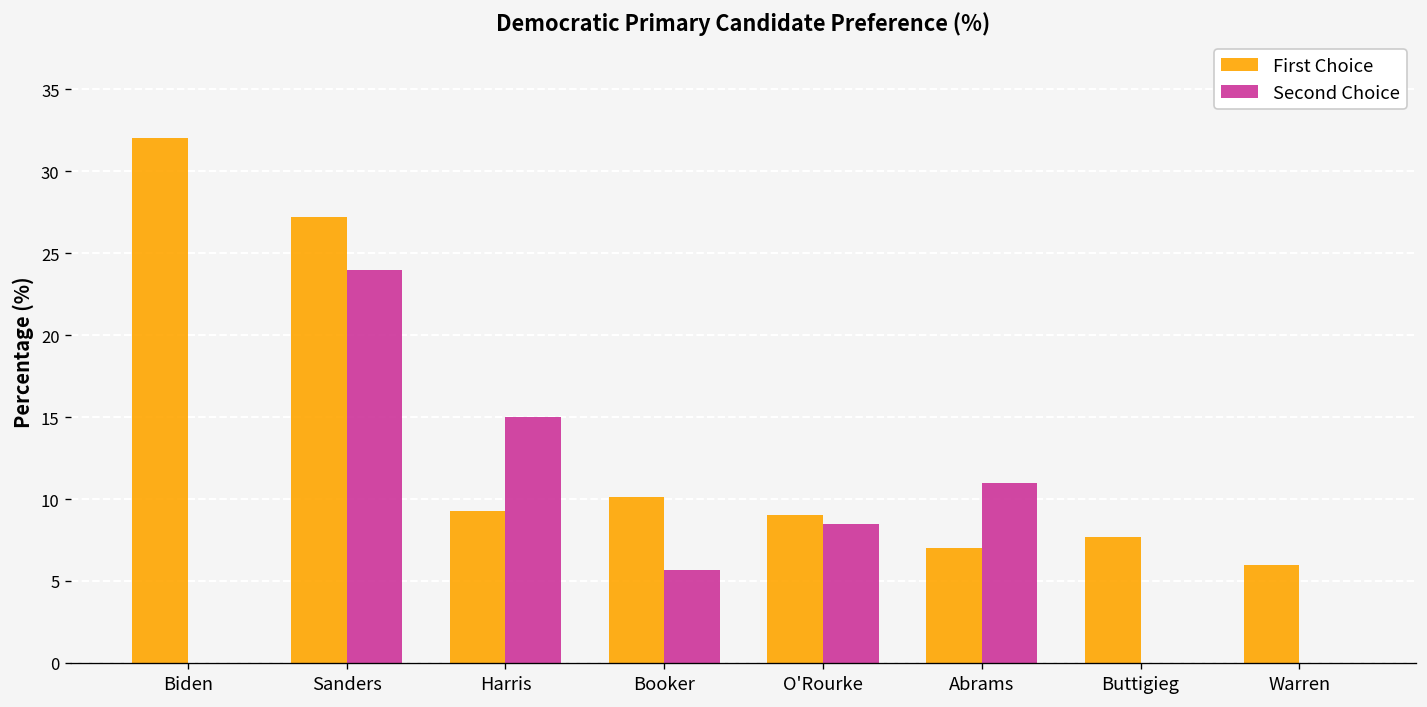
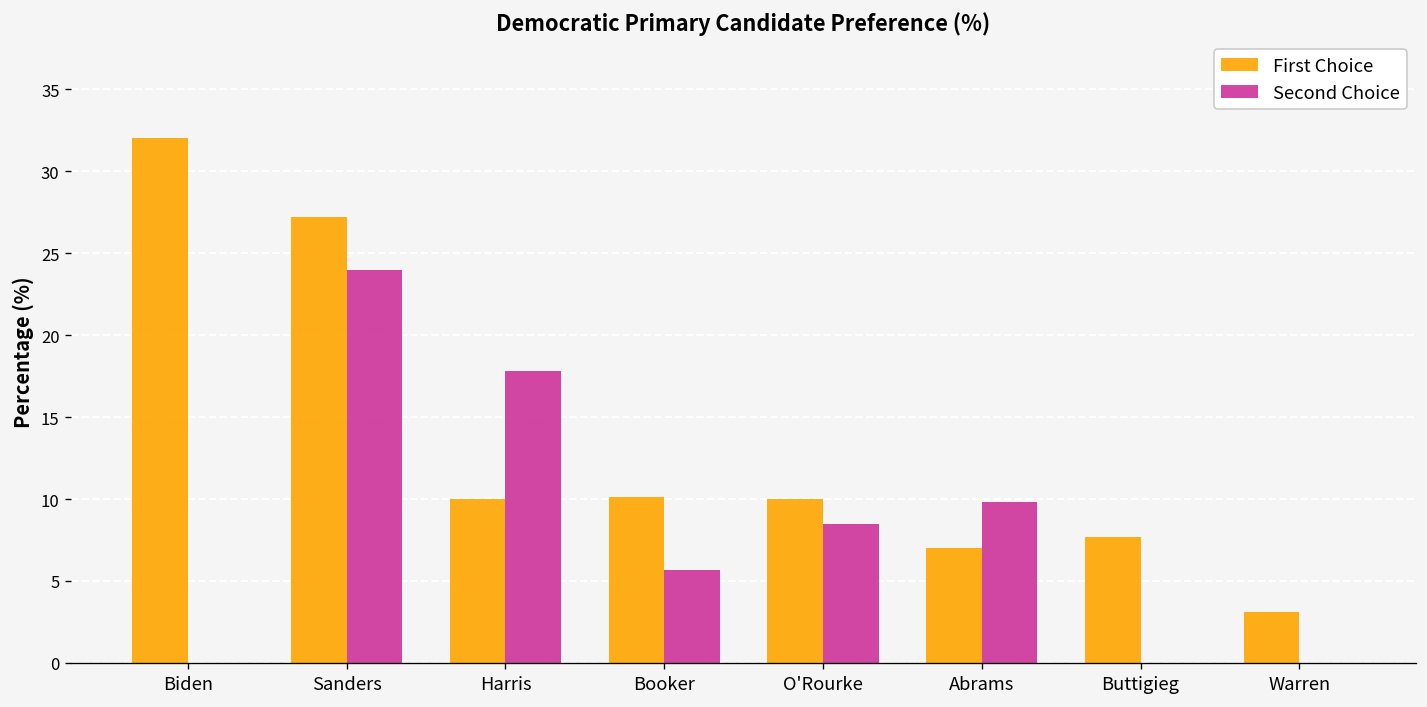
First Choice, Harris: 9.3 -> 10.0
Second Choice, Harris: 15.0 -> 17.8
First Choice, O'Rourke: 9 -> 10
Second Choice, Abrams: 11.0 -> 9.8
First Choice, Warren: 6.0 -> 3.1
